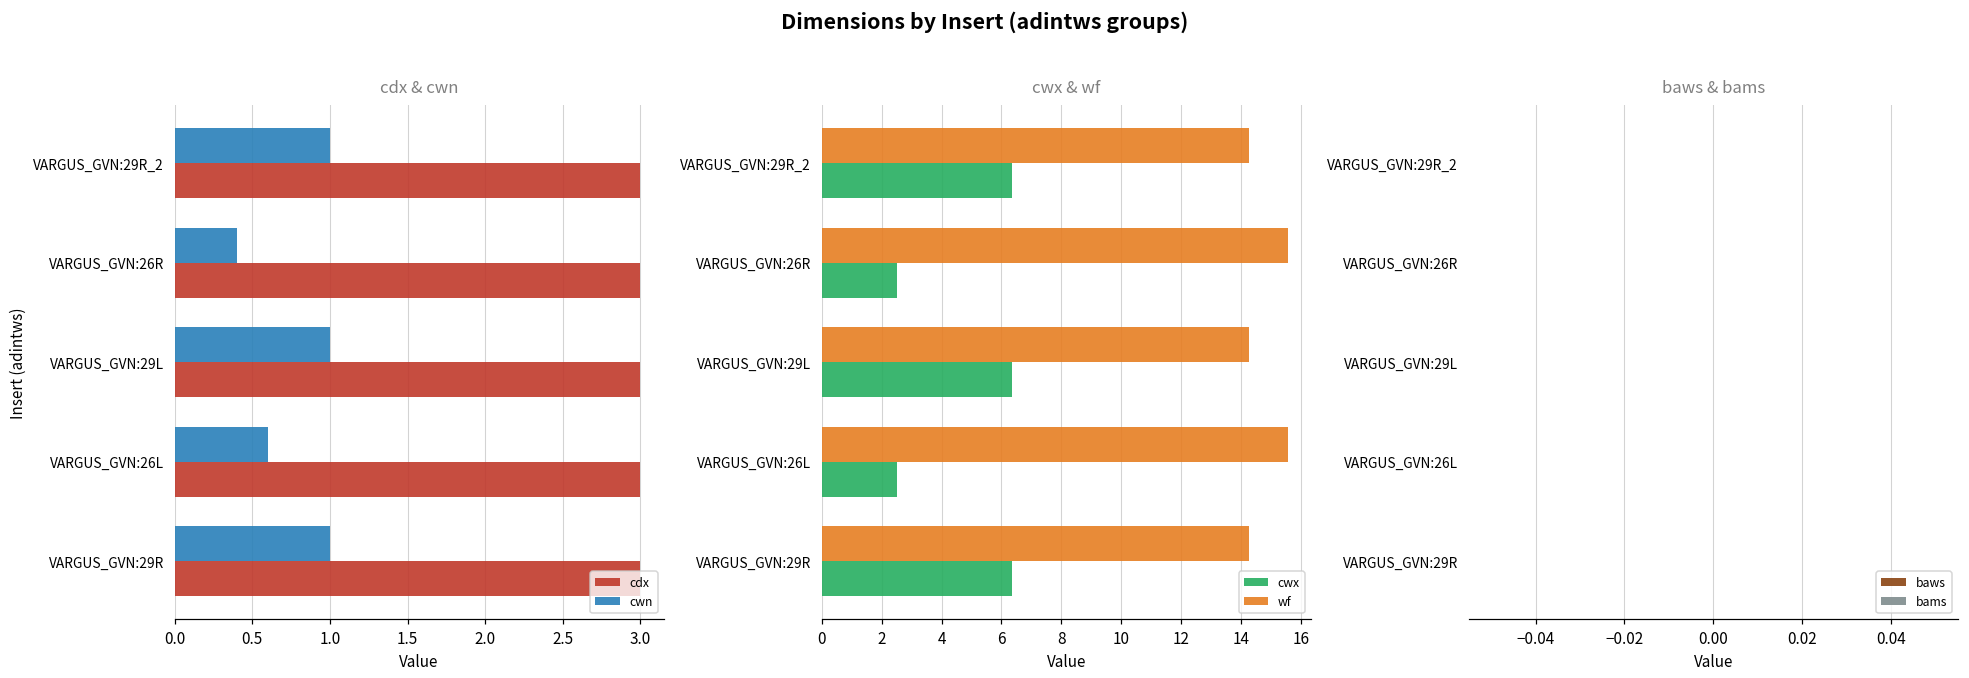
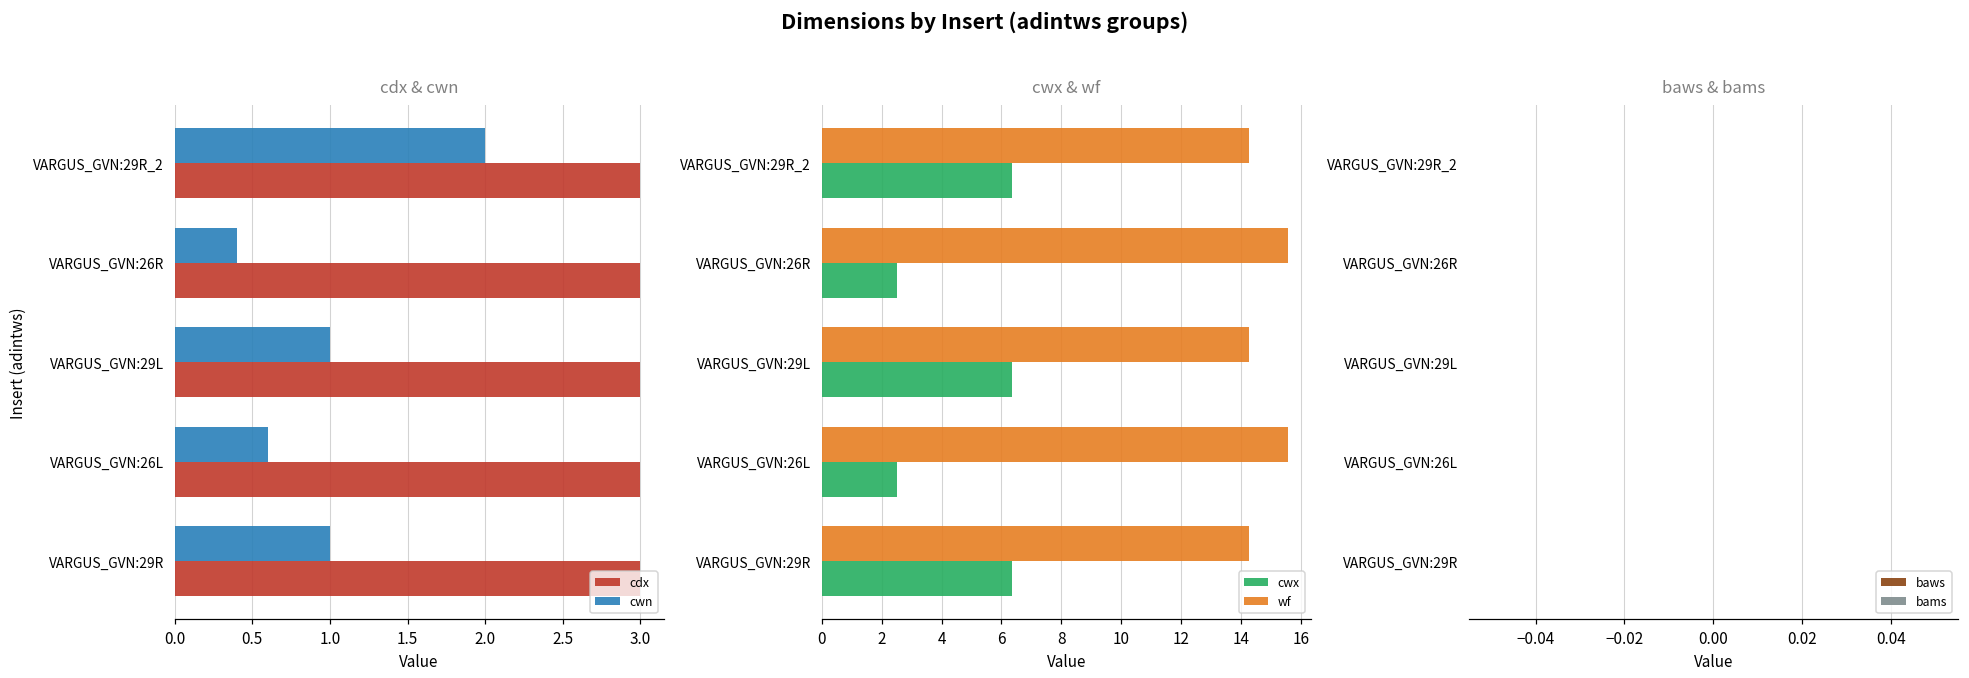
cdx & cwn, cwn, VARGUS_GVN:29R_2: 1 -> 2
